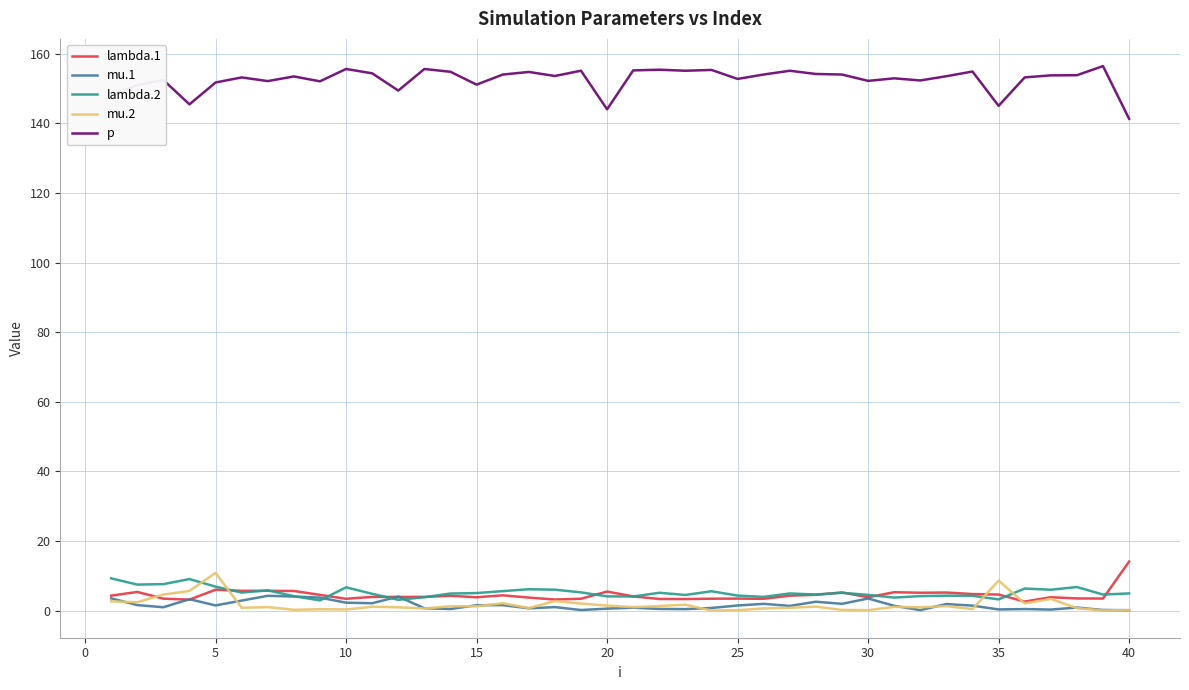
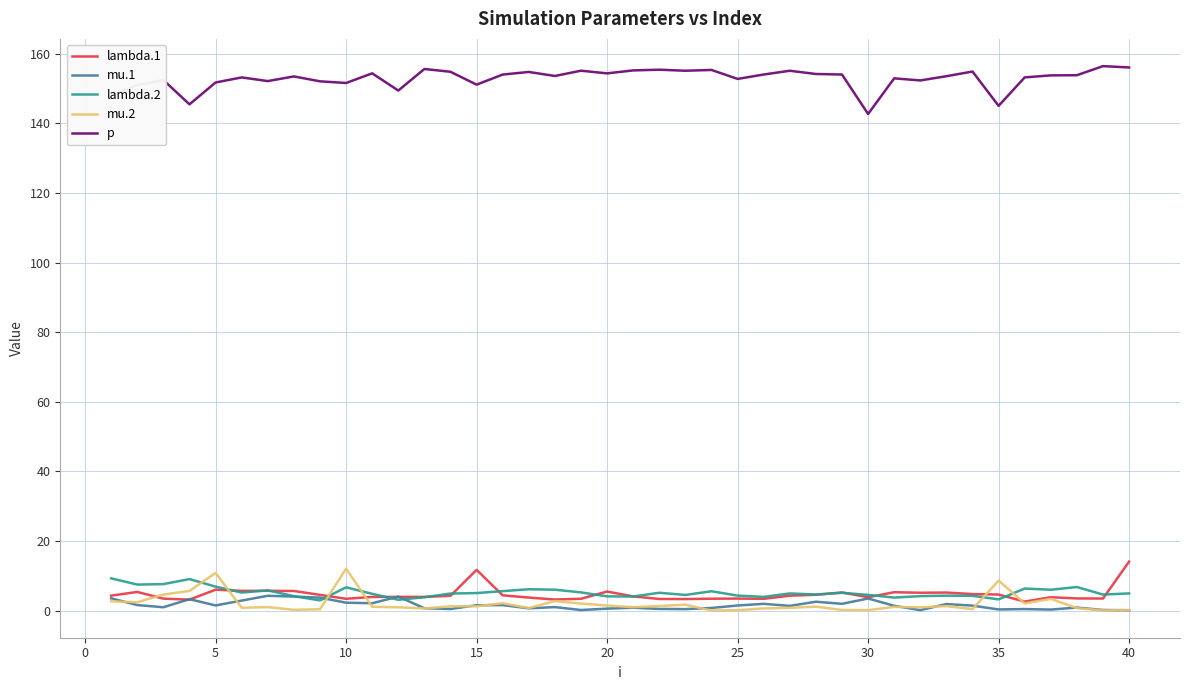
mu.2, 10: 0 -> 12
p, 10: 156 -> 152
lambda.1, 15: 4 -> 12
p, 20: 144 -> 154
p, 30: 152 -> 143
p, 40: 141 -> 156
